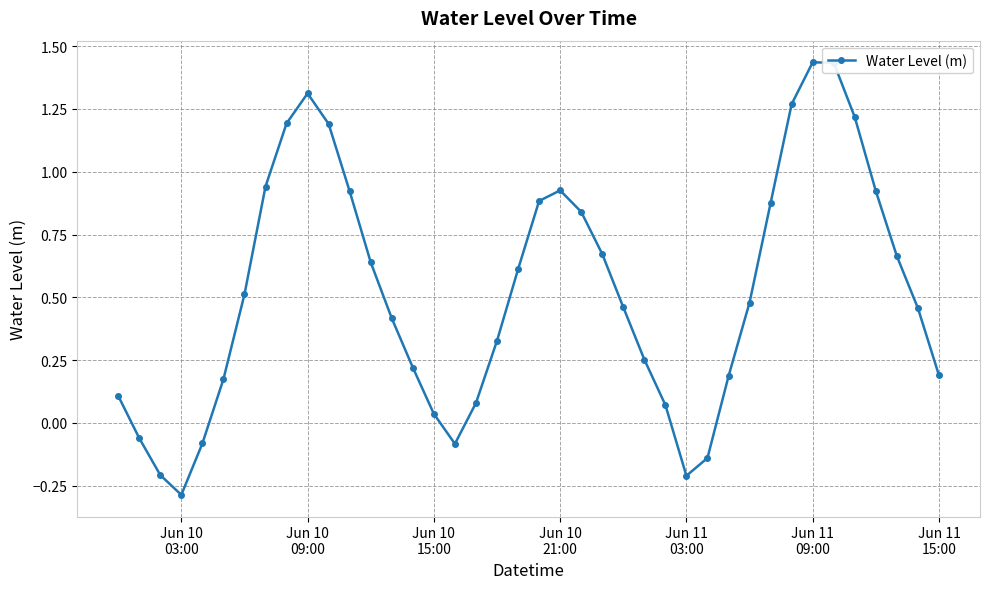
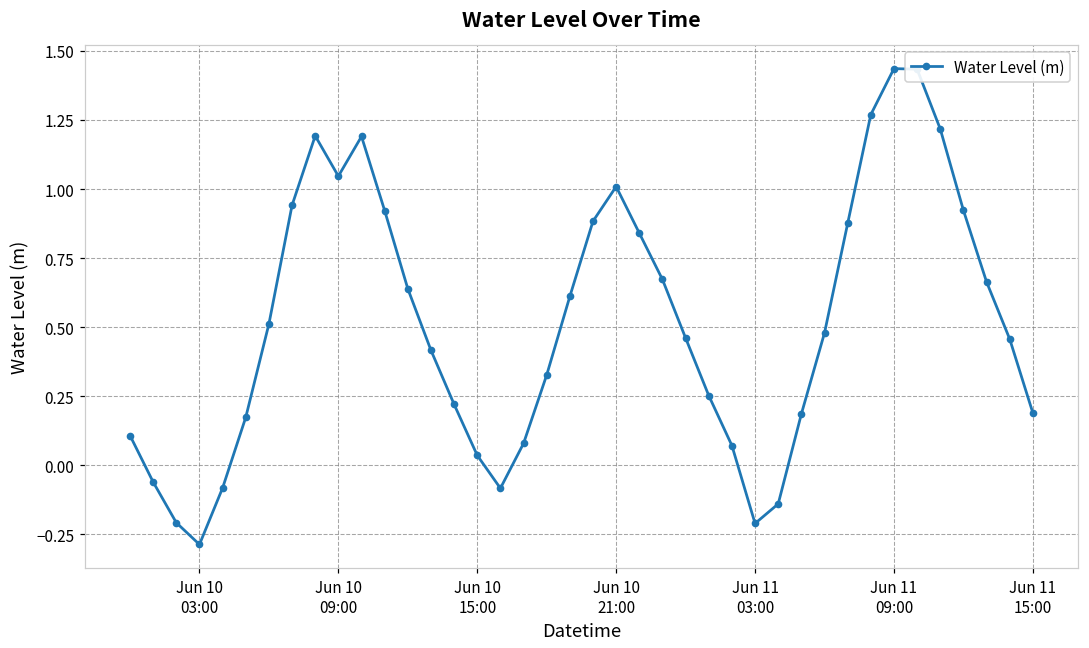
Jun 10 09:00: 1.31 -> 1.05
Jun 10 21:00: 0.93 -> 1.01
